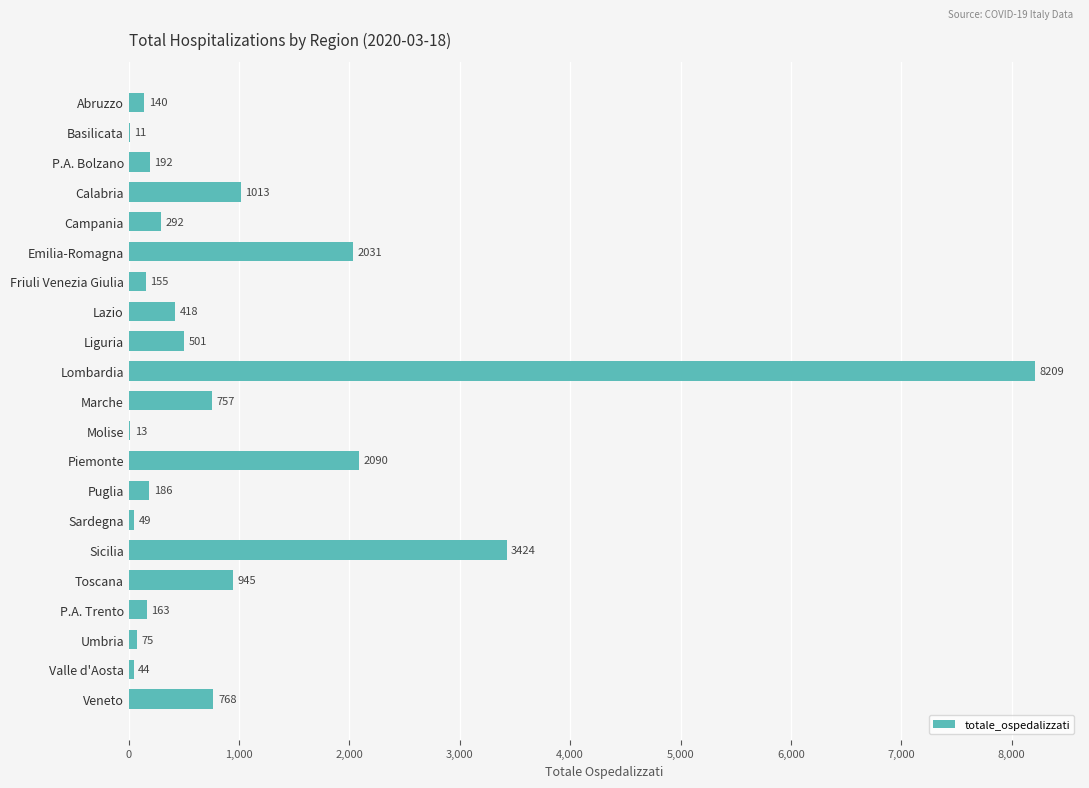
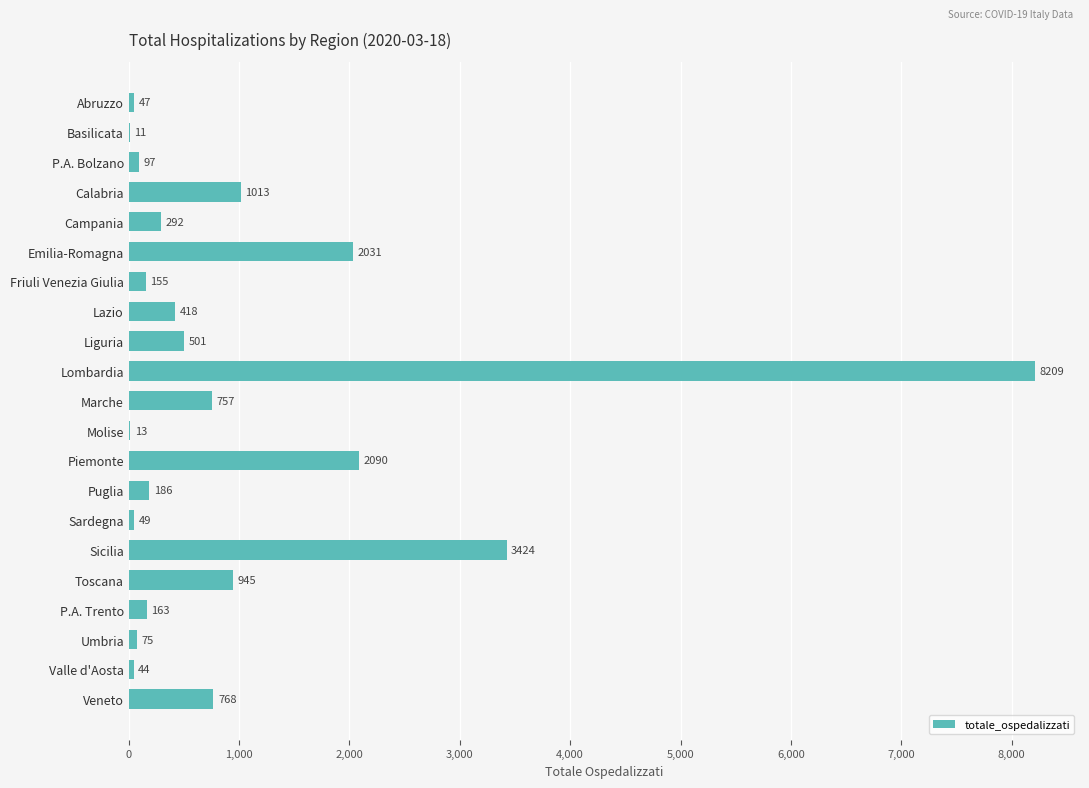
Abruzzo: 140 -> 47
P.A. Bolzano: 192 -> 97
